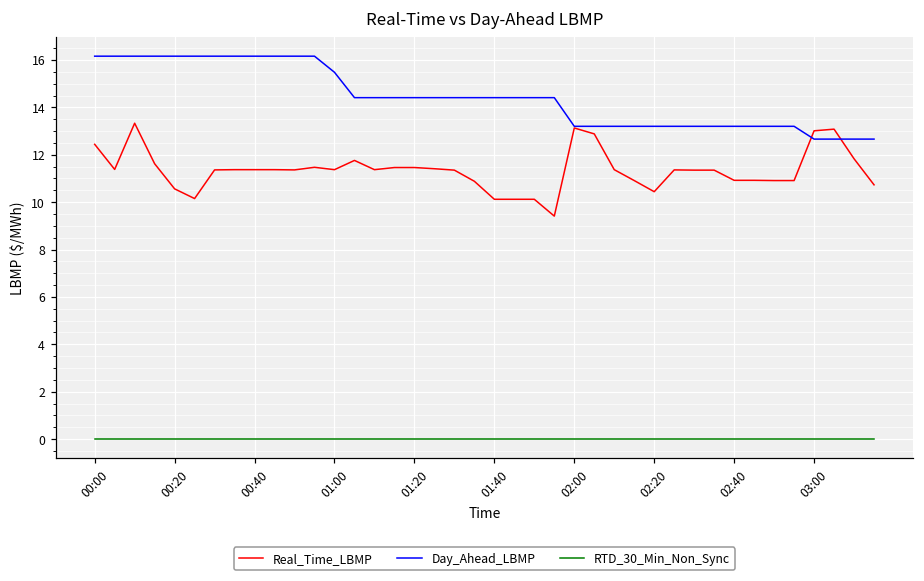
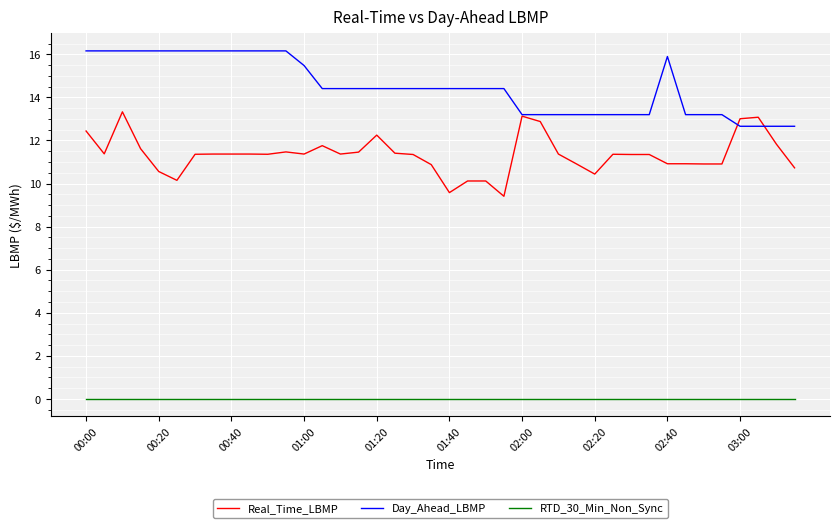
Real_Time_LBMP, 01:20: 11.5 -> 12.3
Real_Time_LBMP, 01:40: 10.1 -> 9.6
Day_Ahead_LBMP, 02:40: 13.2 -> 15.9
